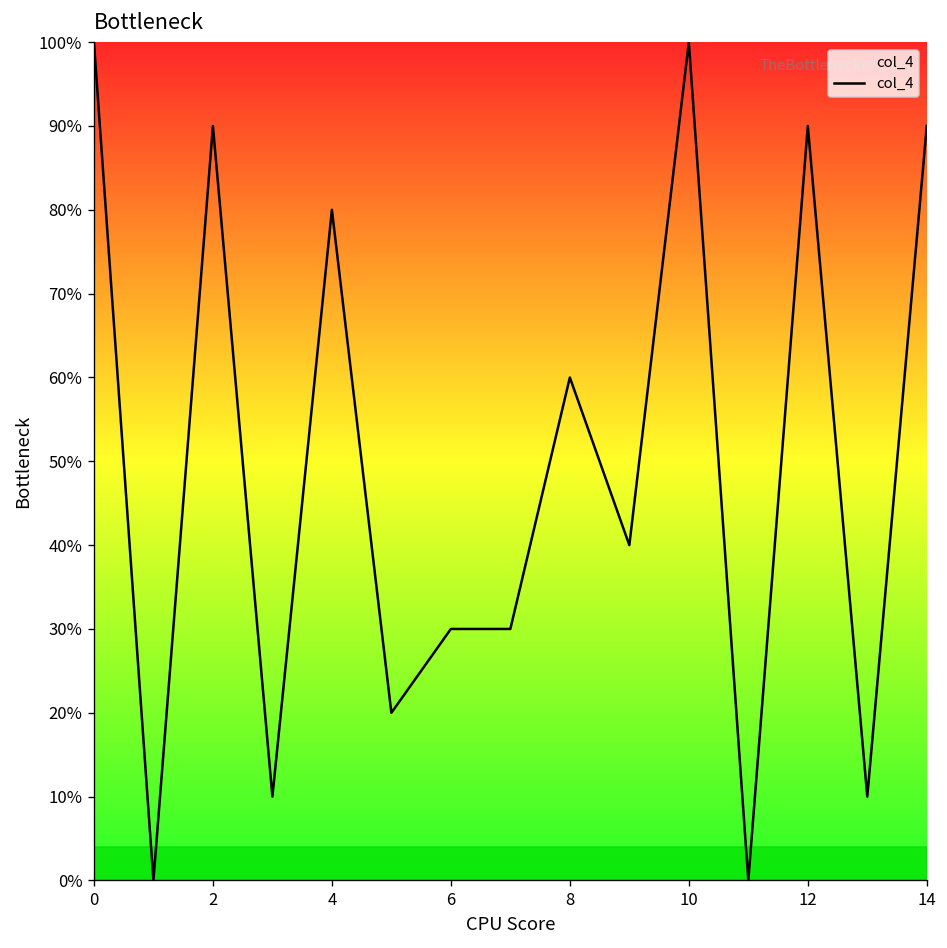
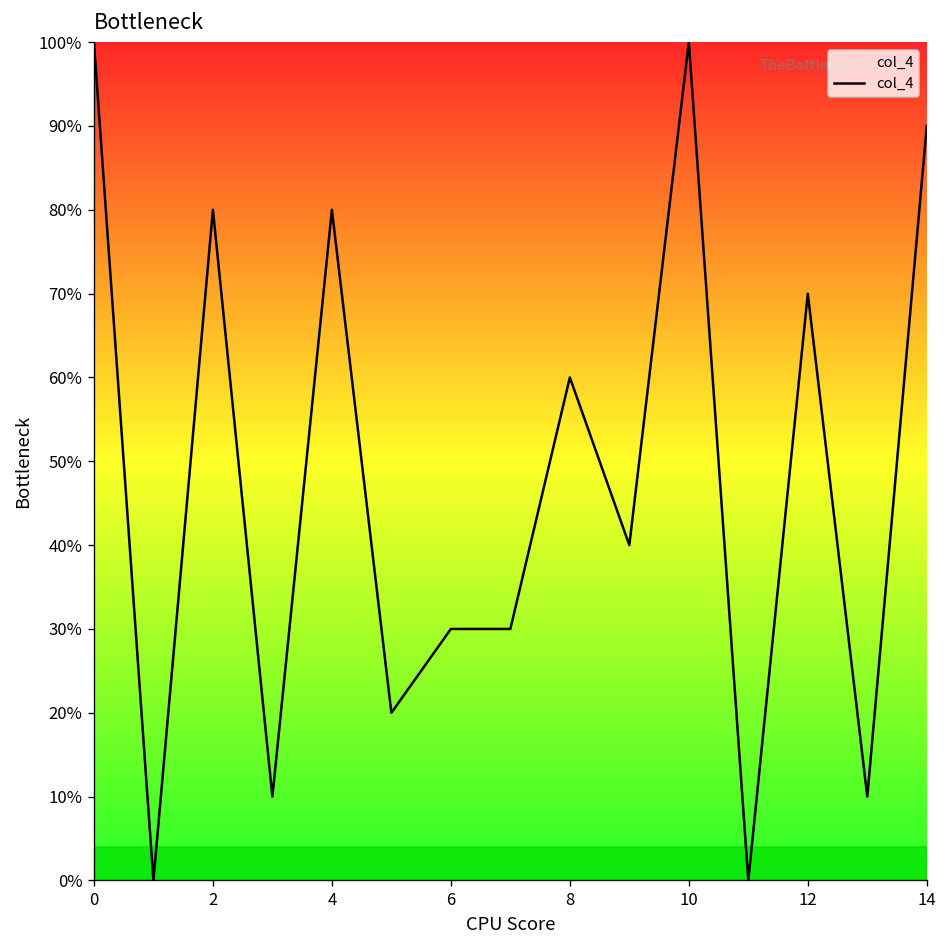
2: 90% -> 80%
12: 90% -> 70%
